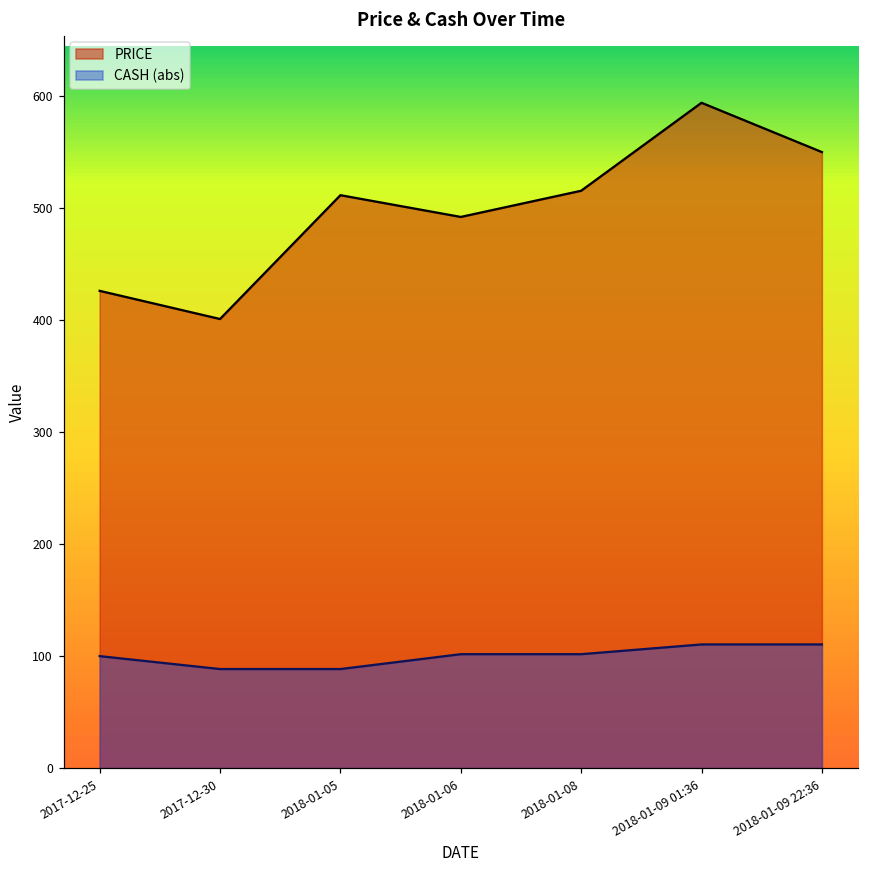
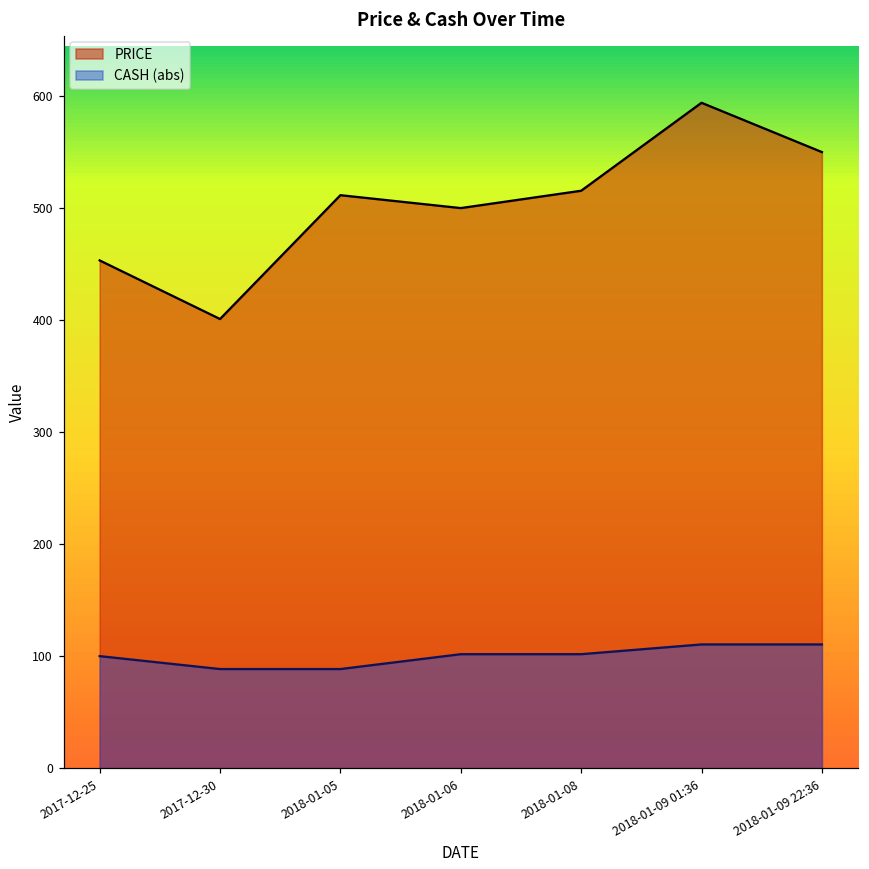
PRICE, 2017-12-25: 426 -> 453
PRICE, 2018-01-06: 492 -> 500
